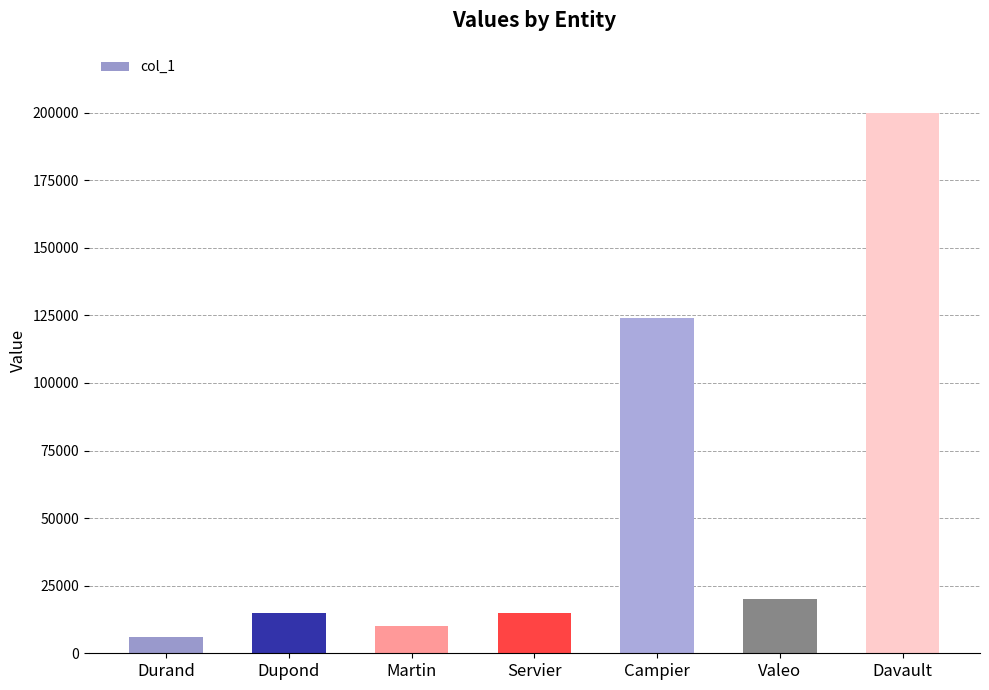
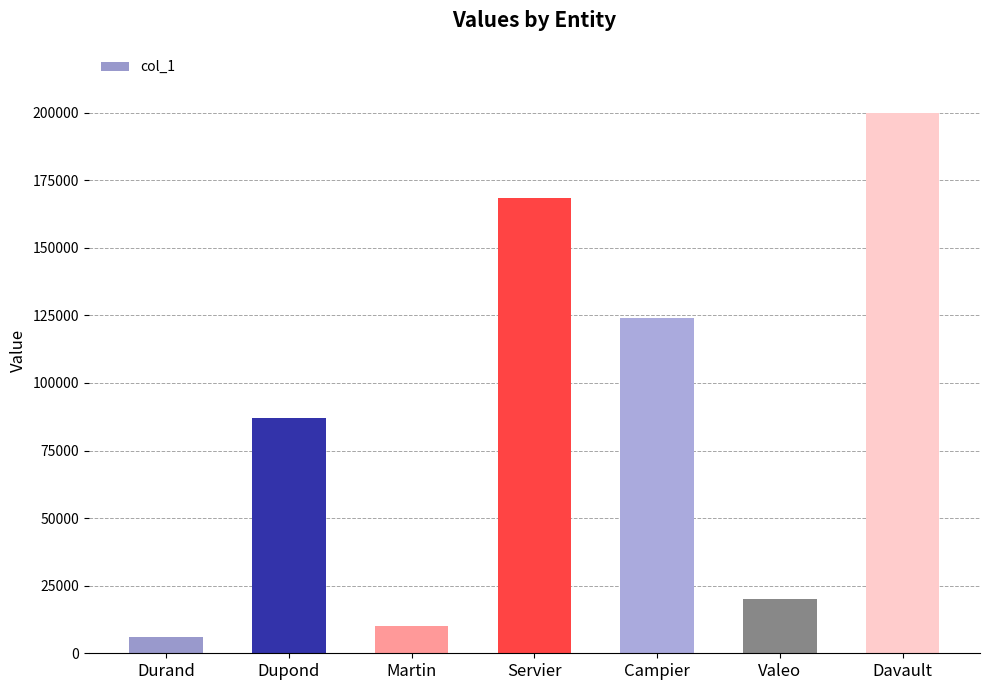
Dupond: 15000 -> 87000
Servier: 15000 -> 168000
